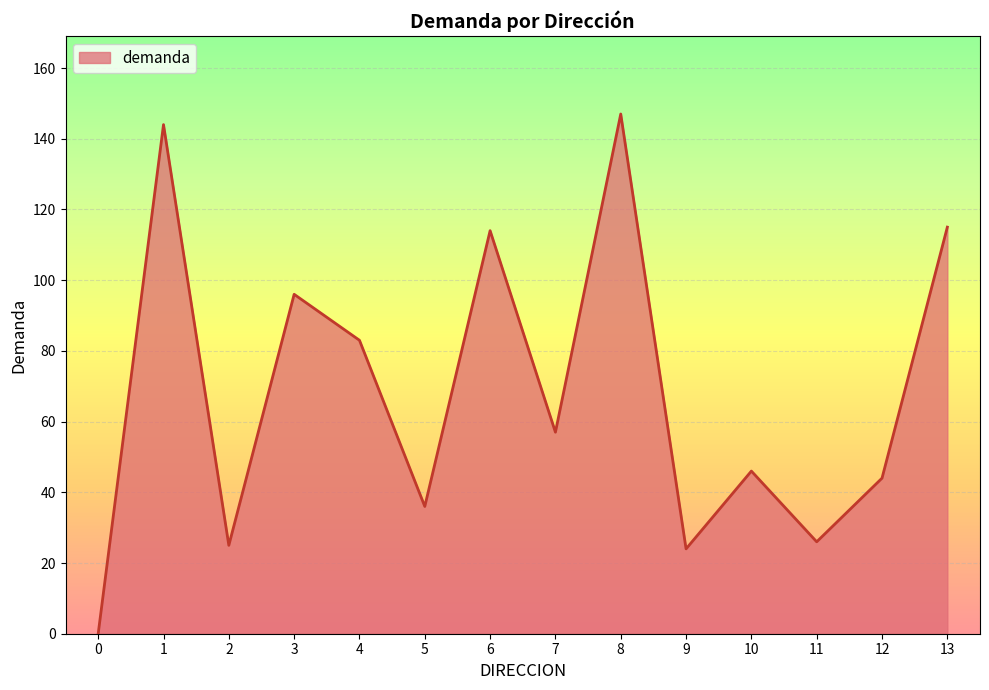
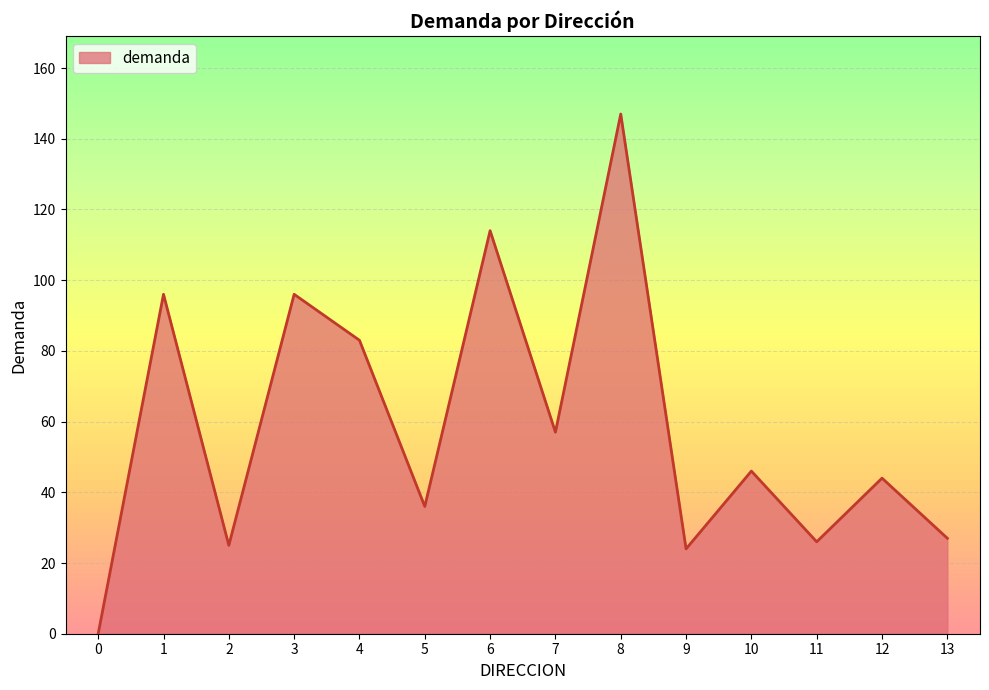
1: 144 -> 96
13: 115 -> 27
